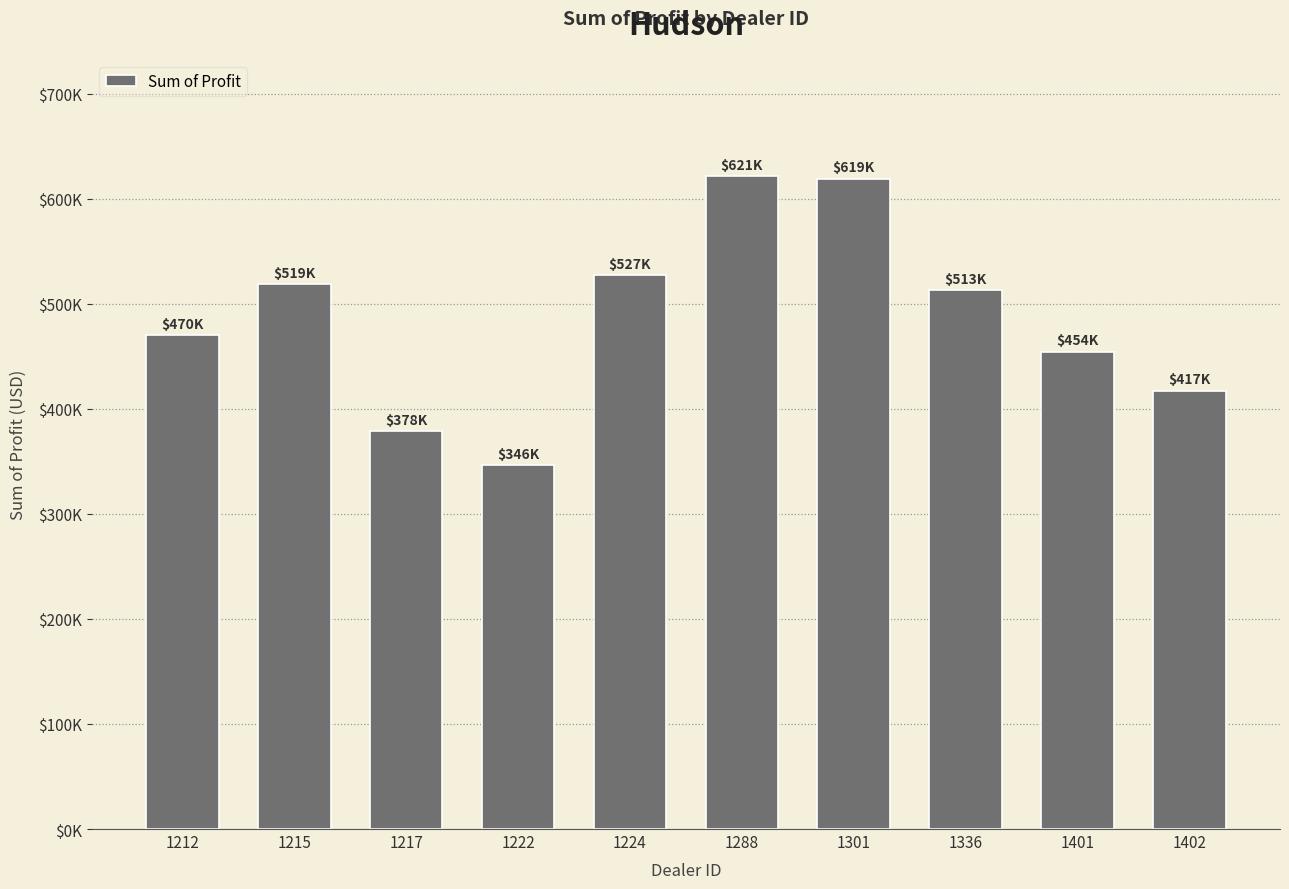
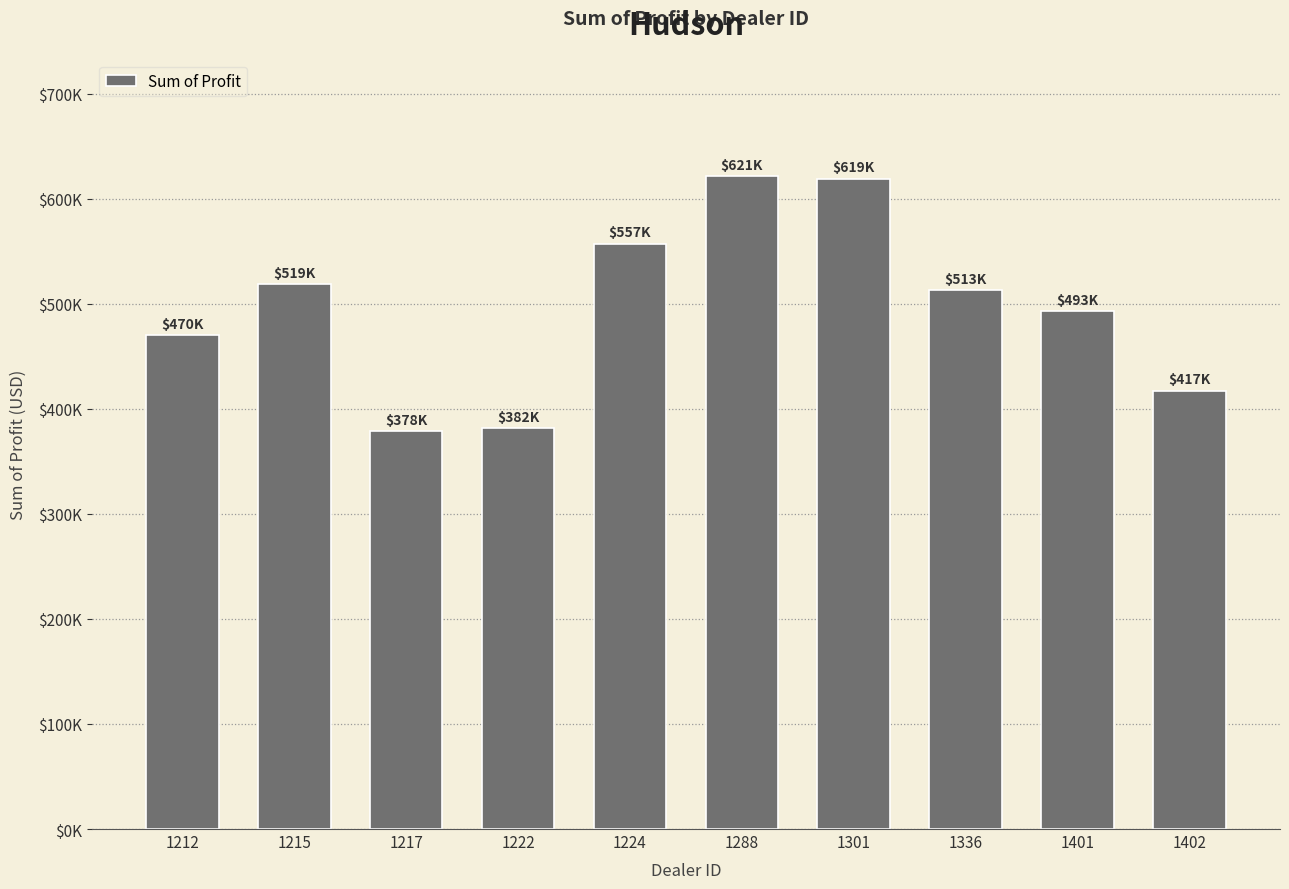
1222: $346K -> $382K
1224: $527K -> $557K
1401: $454K -> $493K
